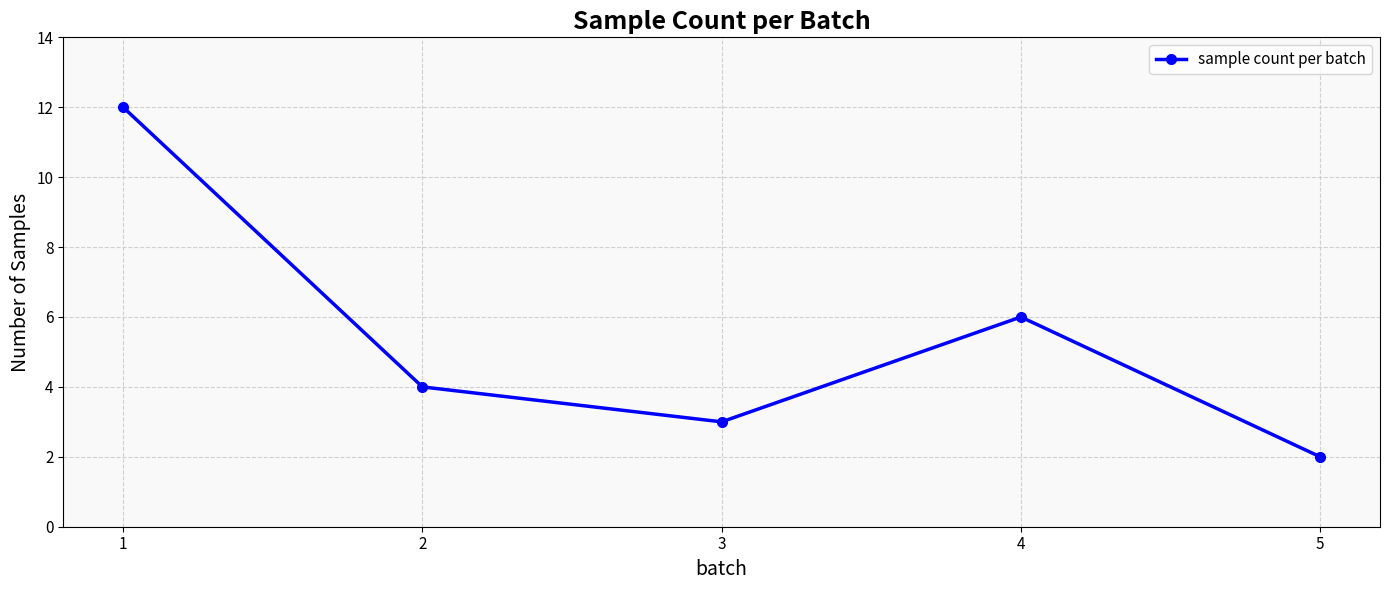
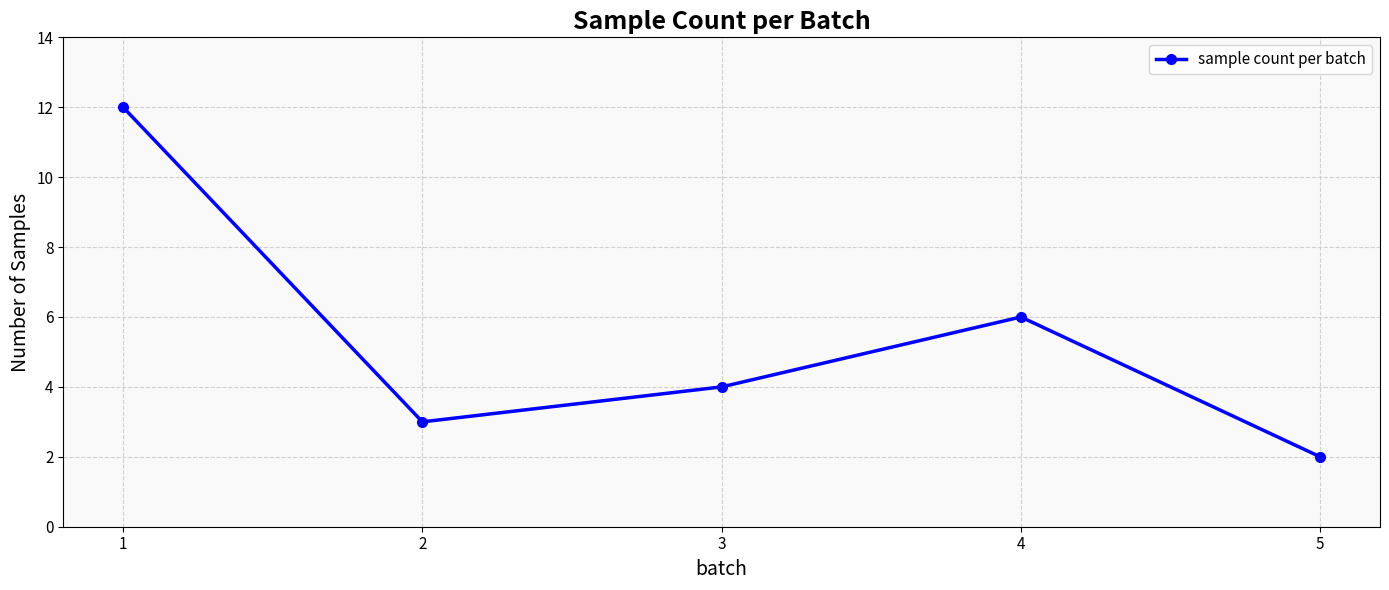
2: 4 -> 3
3: 3 -> 4
